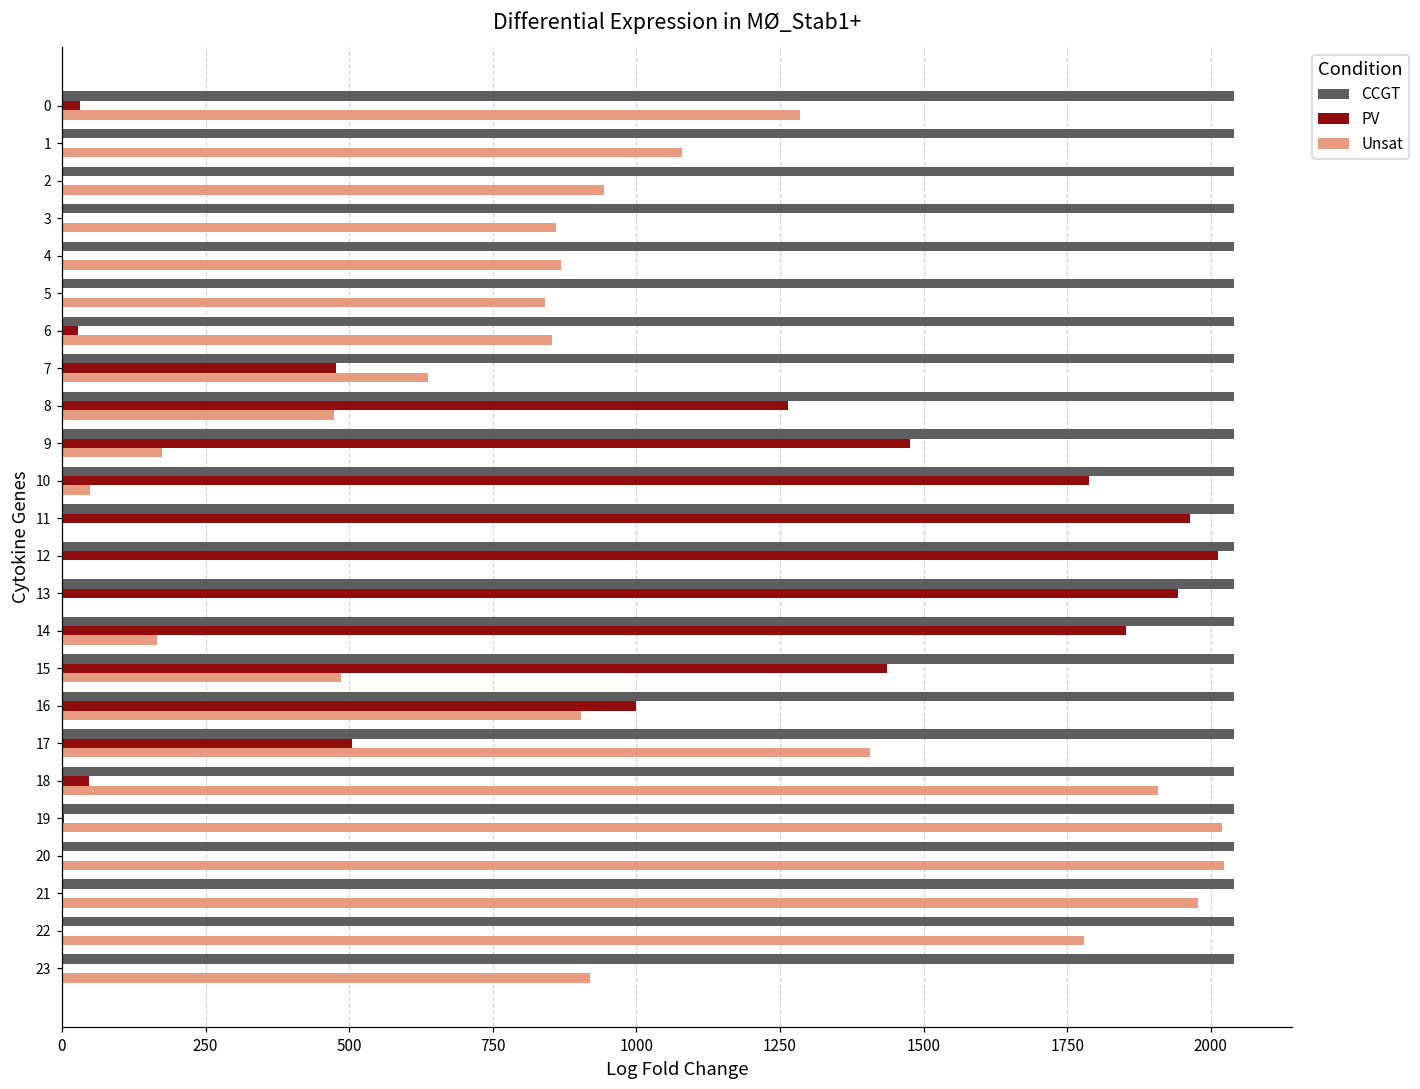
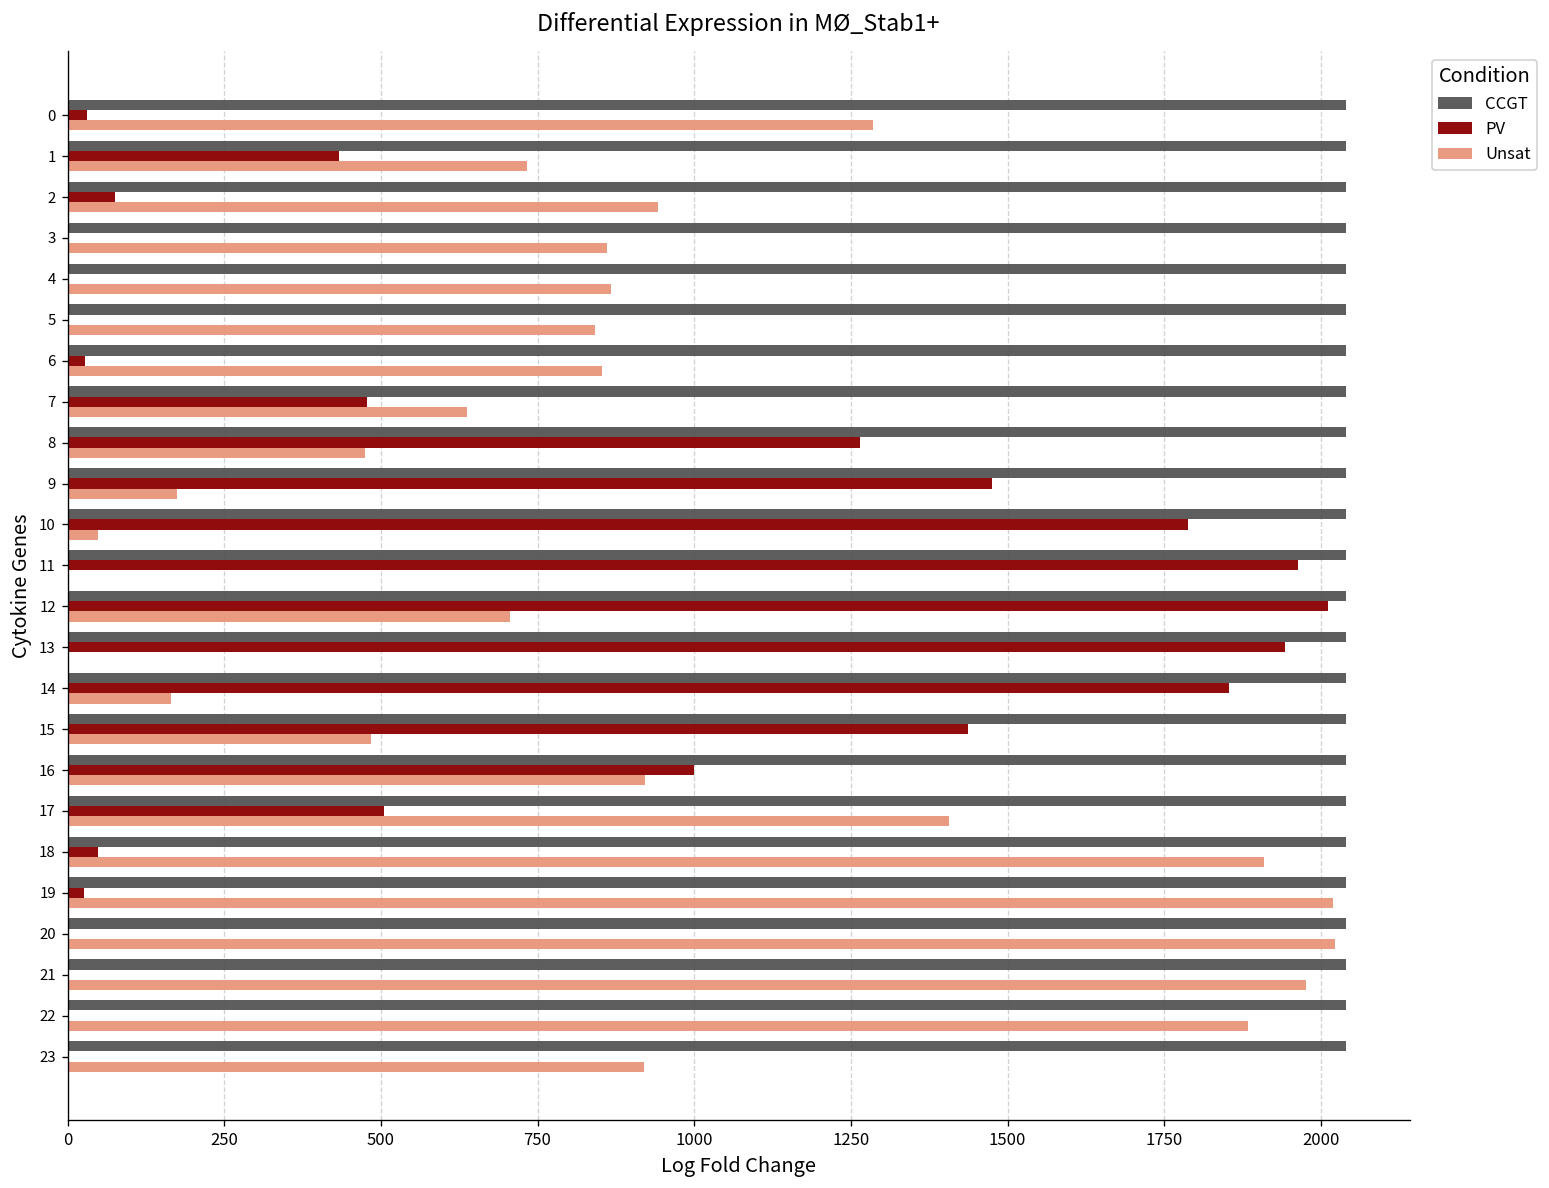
PV, 1: 0 -> 430
Unsat, 1: 1080 -> 730
PV, 2: 0 -> 80
Unsat, 12: 0 -> 710
Unsat, 16: 900 -> 920
PV, 19: 0 -> 30
Unsat, 22: 1780 -> 1880
